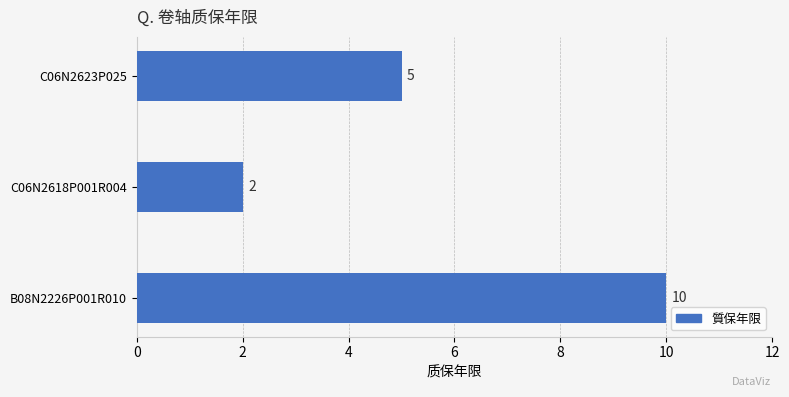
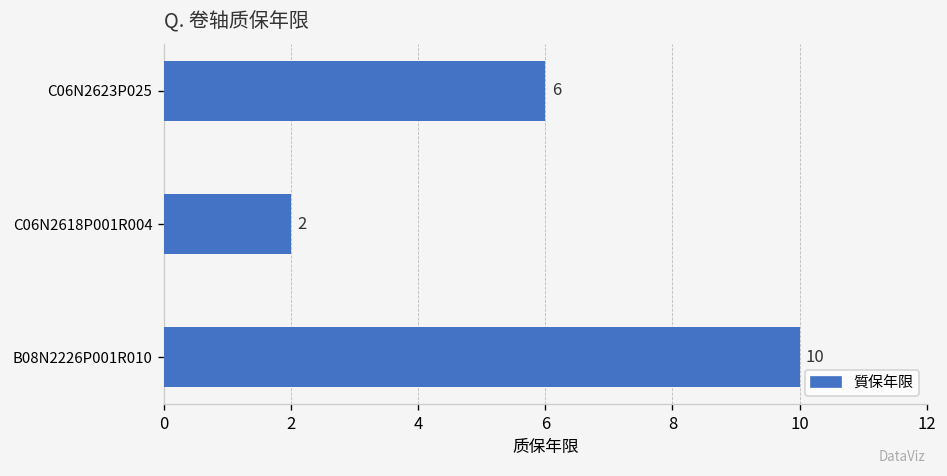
C06N2623P025: 5 -> 6
